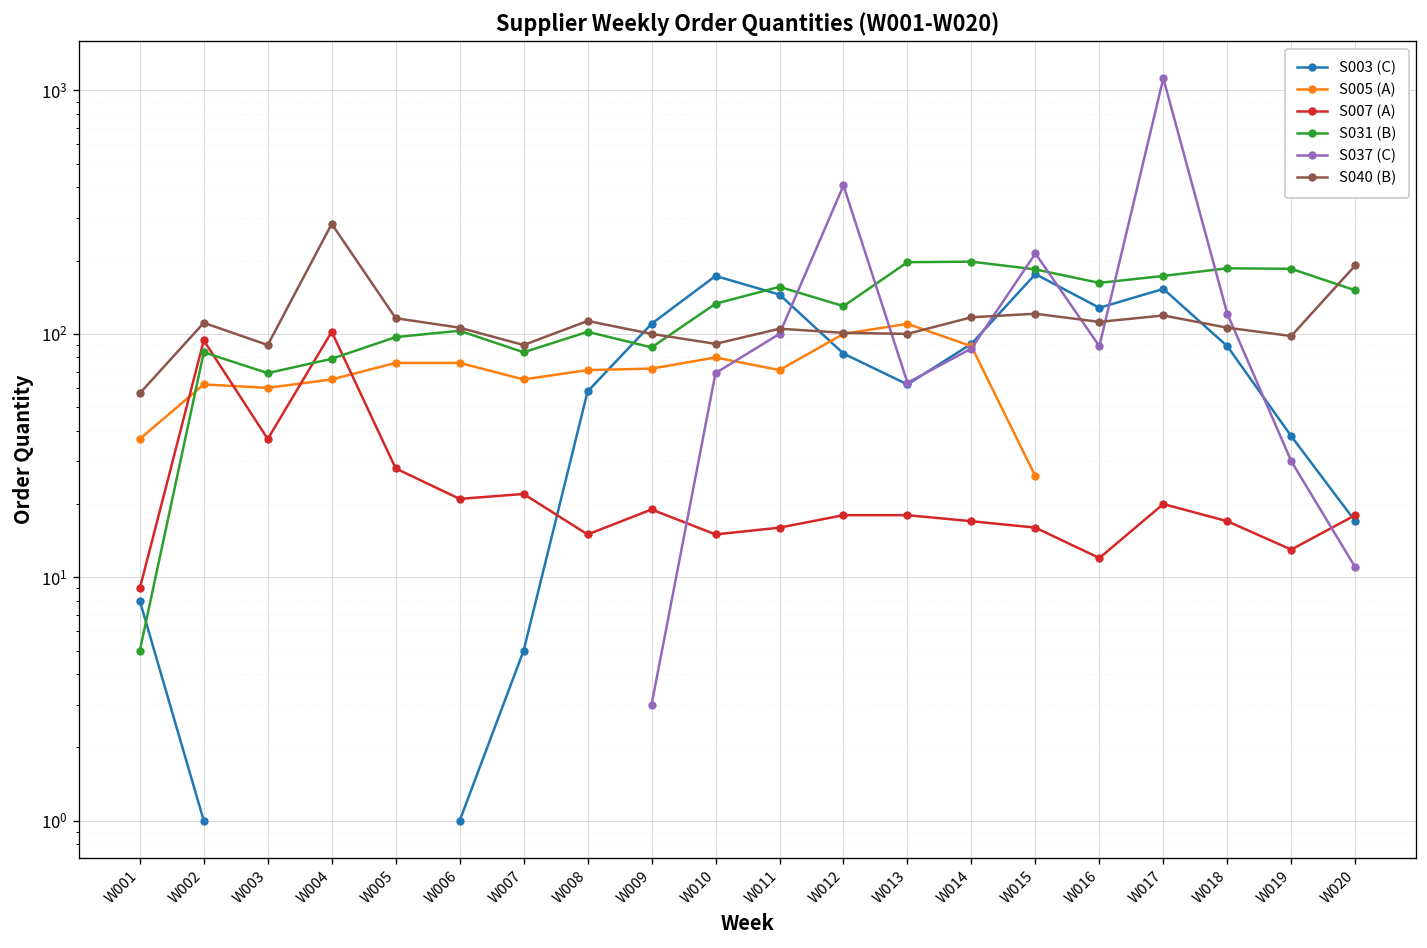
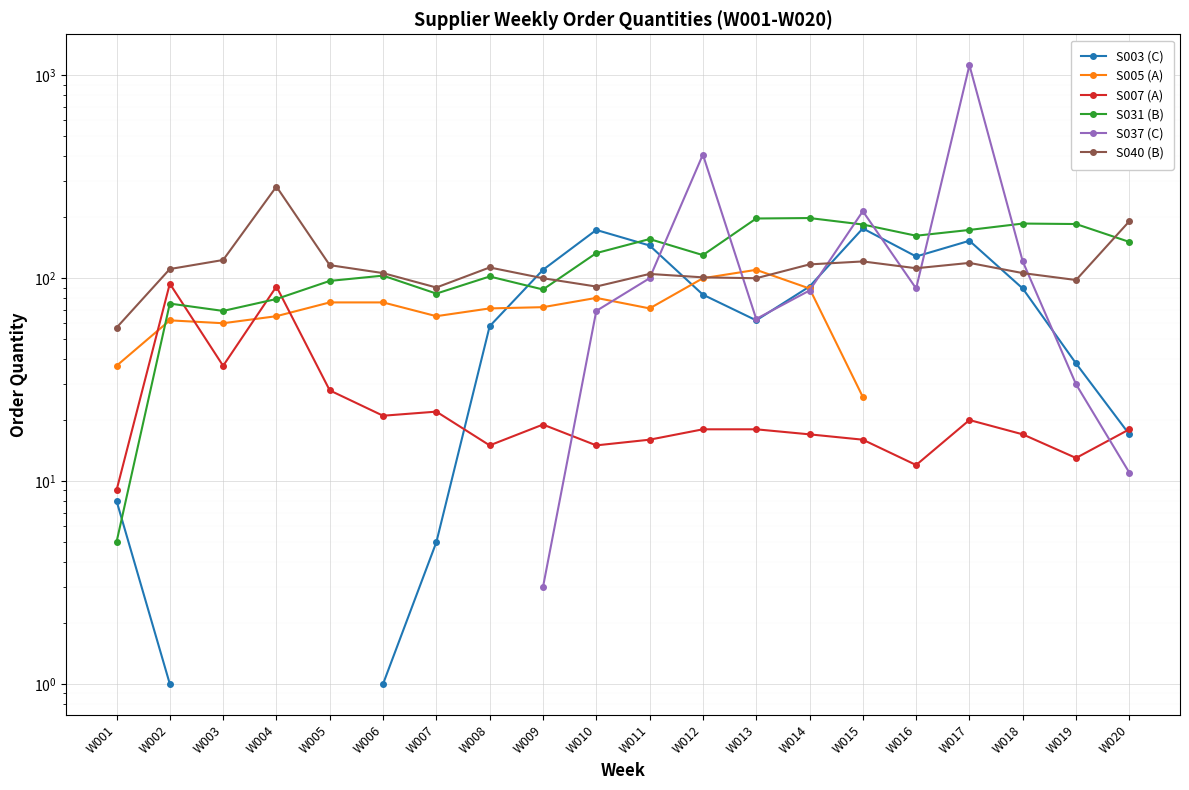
S031 (B), W002: 84 -> 75
S040 (B), W003: 90 -> 120
S007 (A), W004: 100 -> 90
